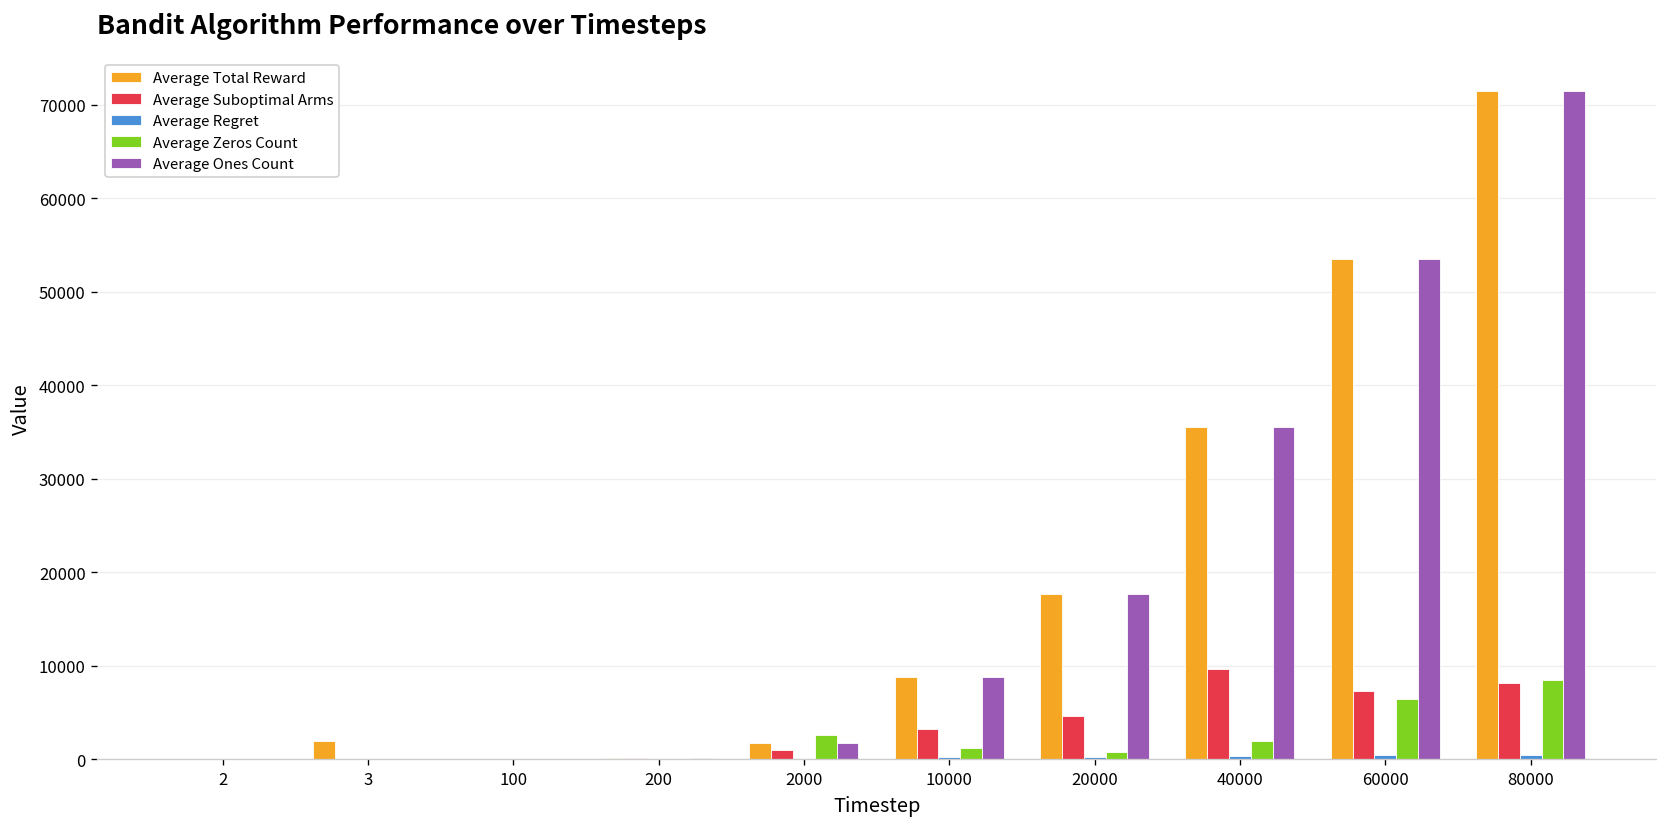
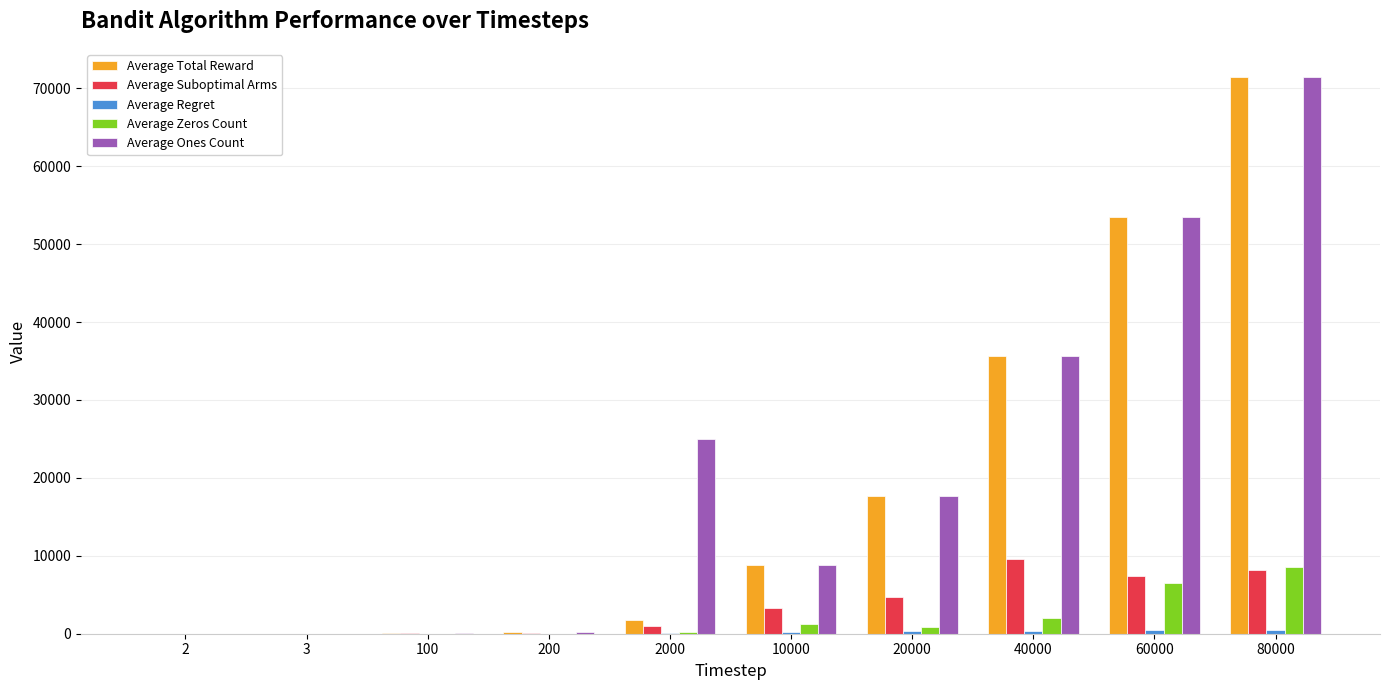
Average Total Reward, 3: 2000 -> 0
Average Zeros Count, 2000: 3000 -> 0
Average Ones Count, 2000: 2000 -> 25000
